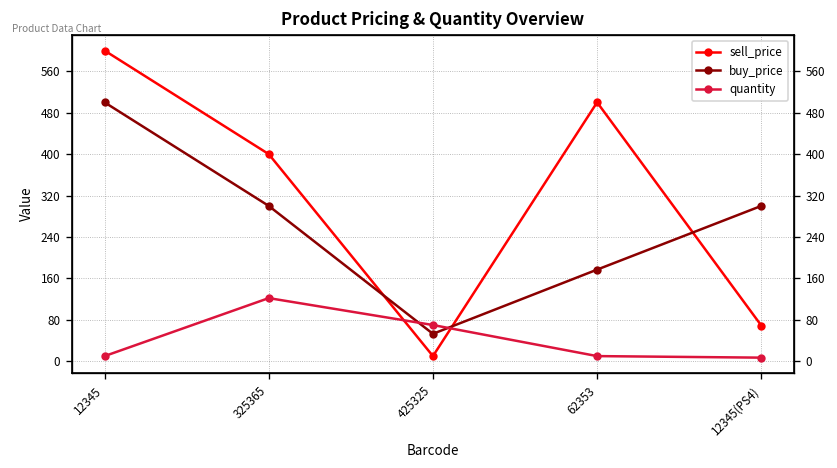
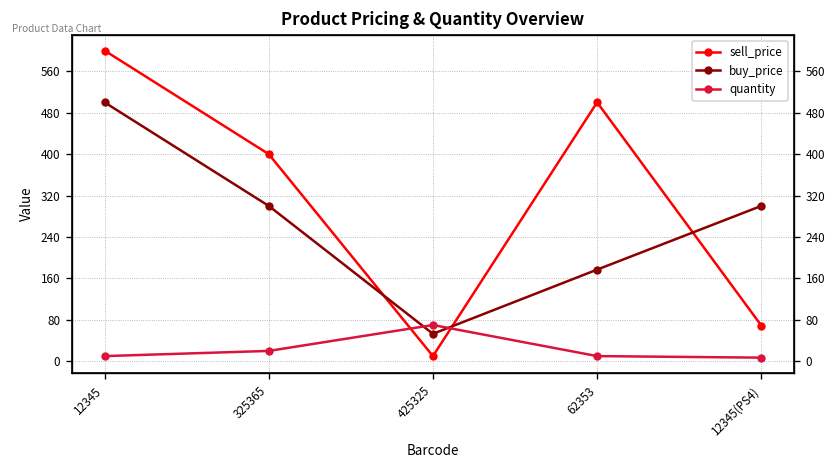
quantity, 325365: 120 -> 20
